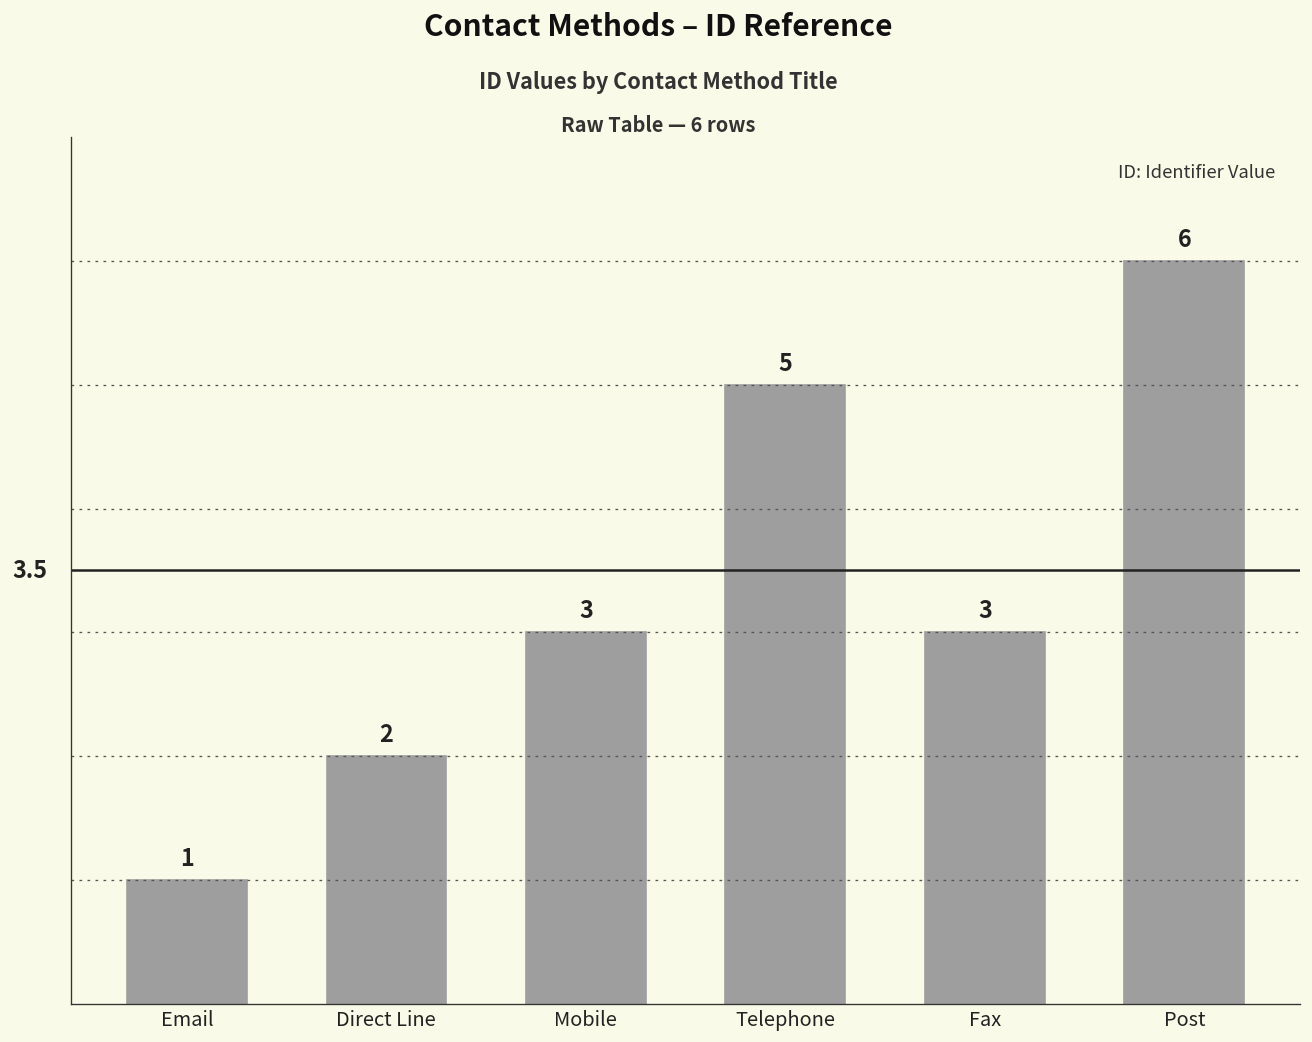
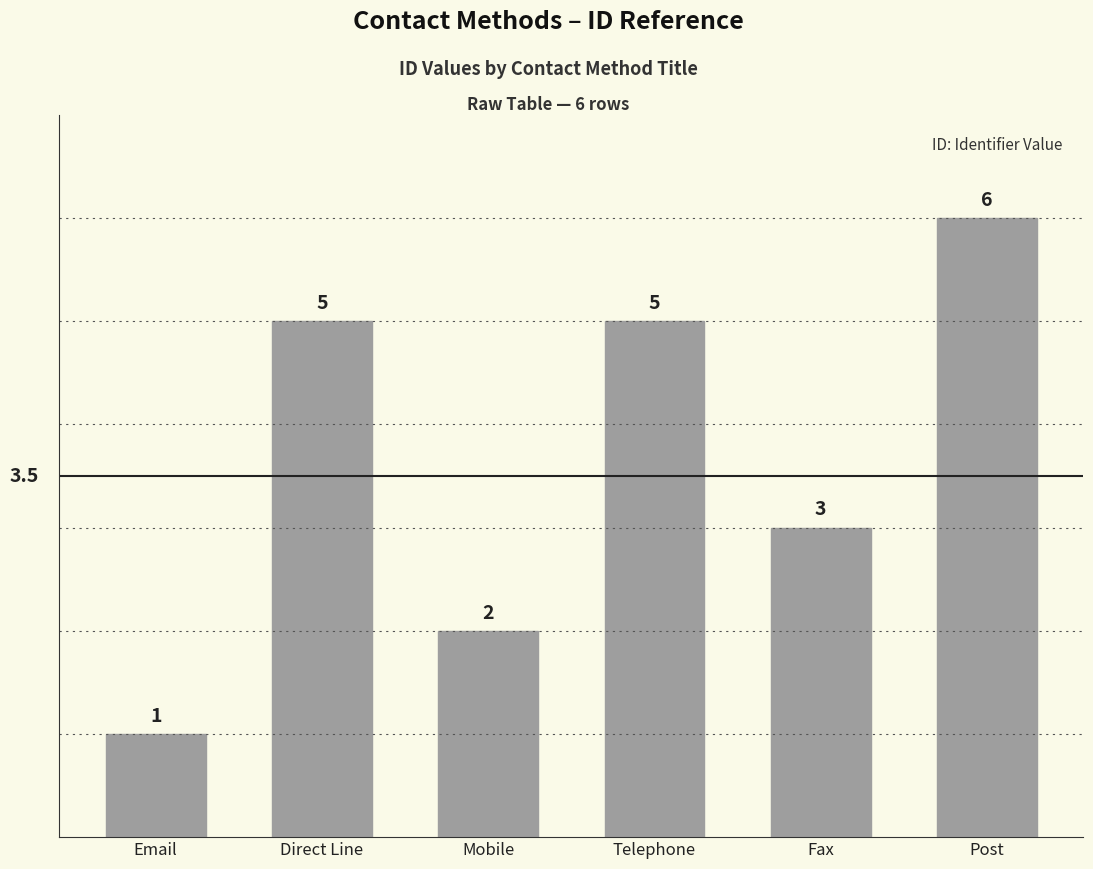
Direct Line: 2 -> 5
Mobile: 3 -> 2
